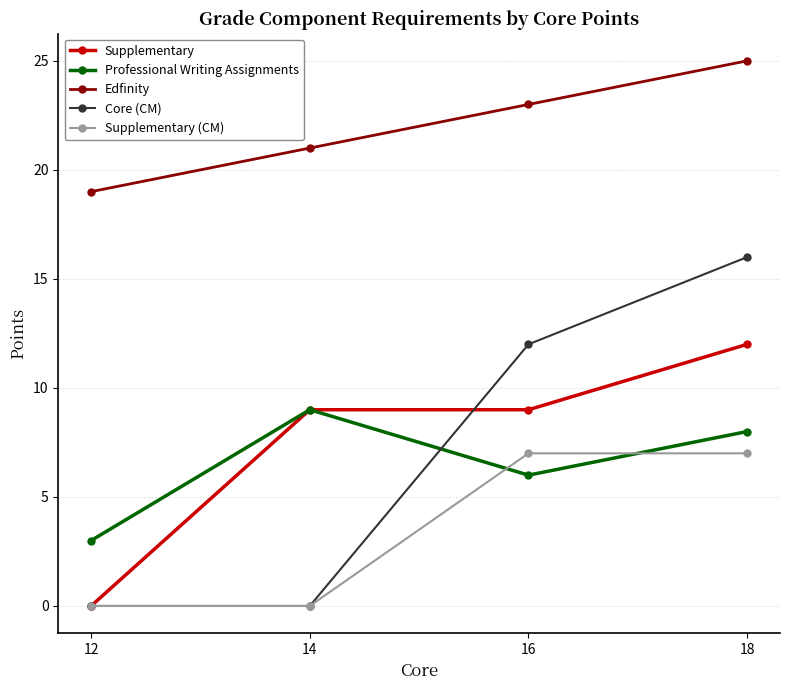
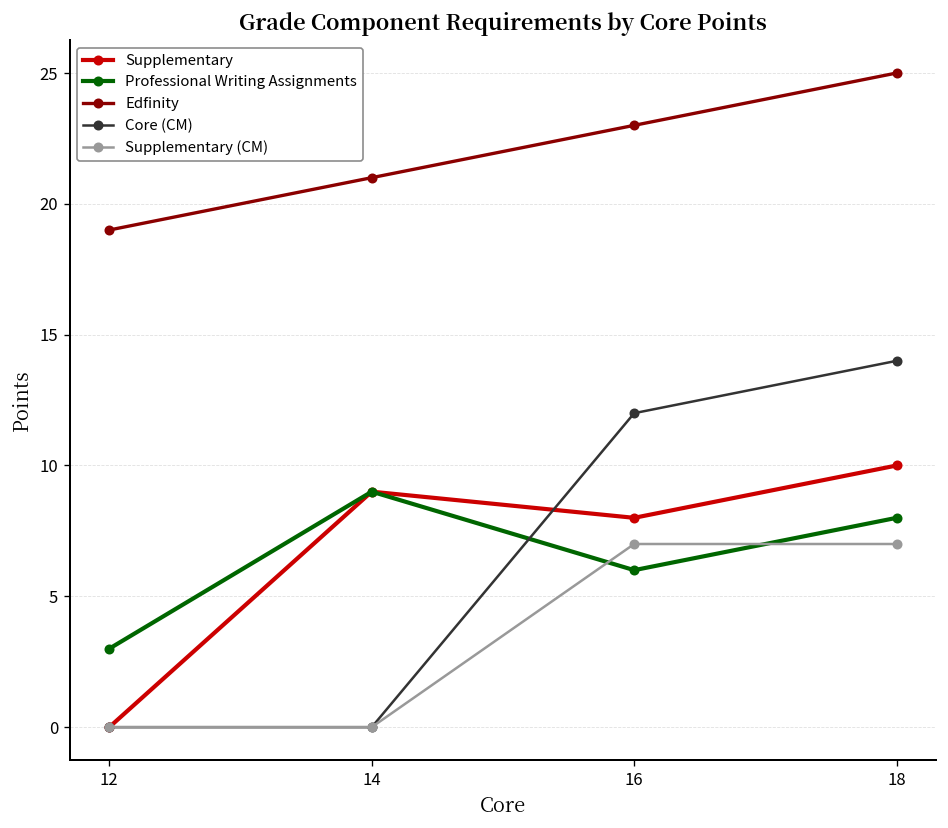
Supplementary, 16: 9 -> 8
Supplementary, 18: 12 -> 10
Core (CM), 18: 16 -> 14
